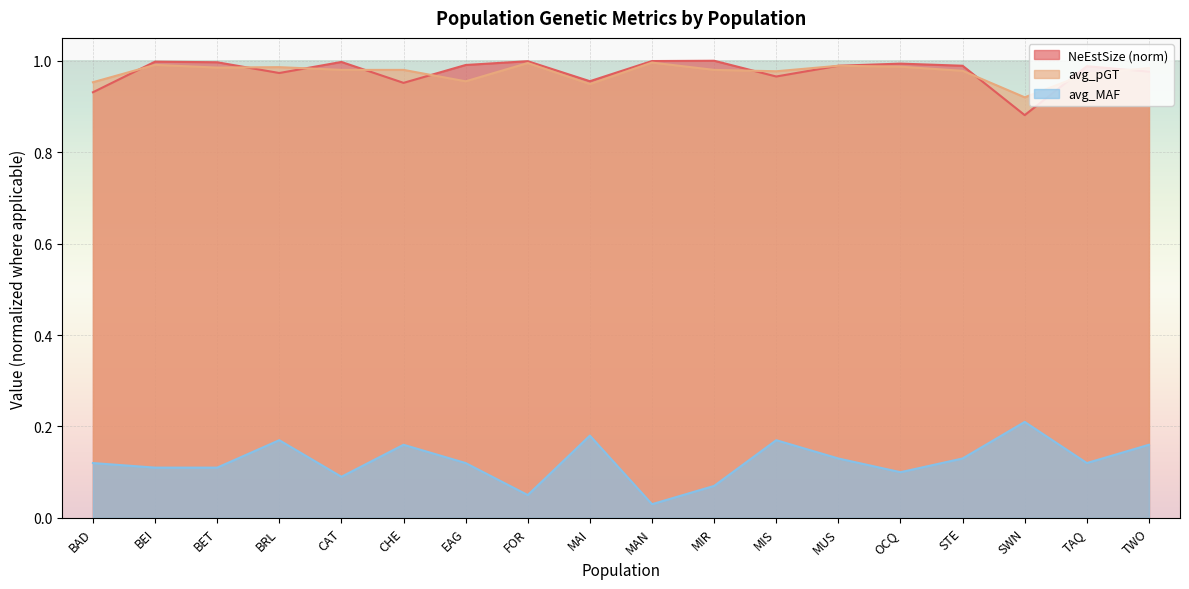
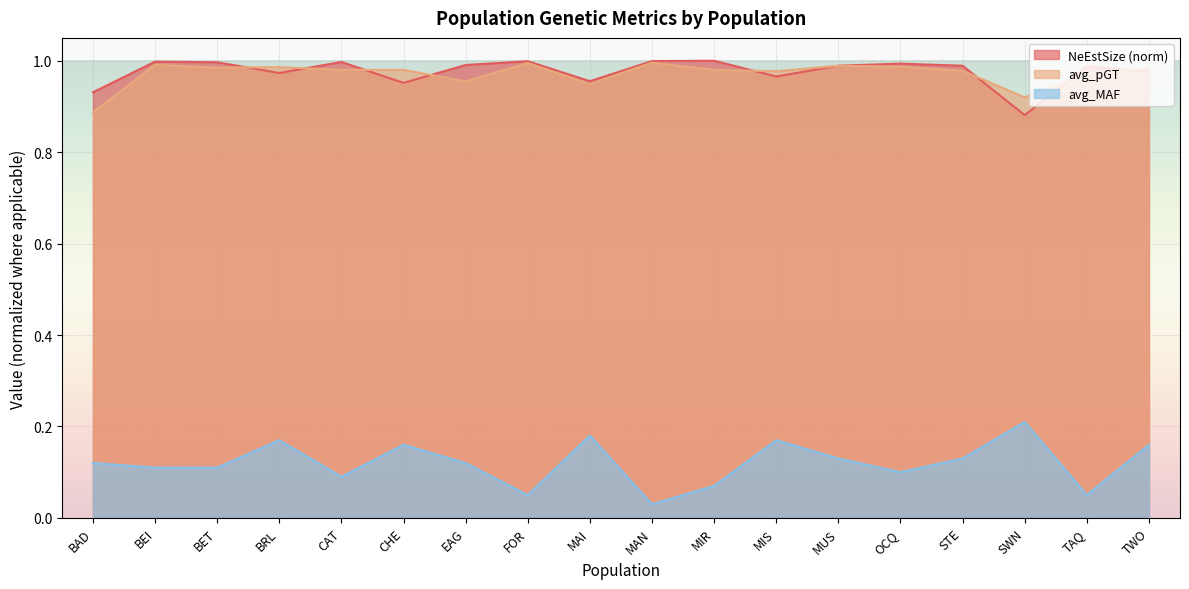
avg_pGT, BAD: 0.95 -> 0.89
avg_MAF, TAQ: 0.12 -> 0.05
